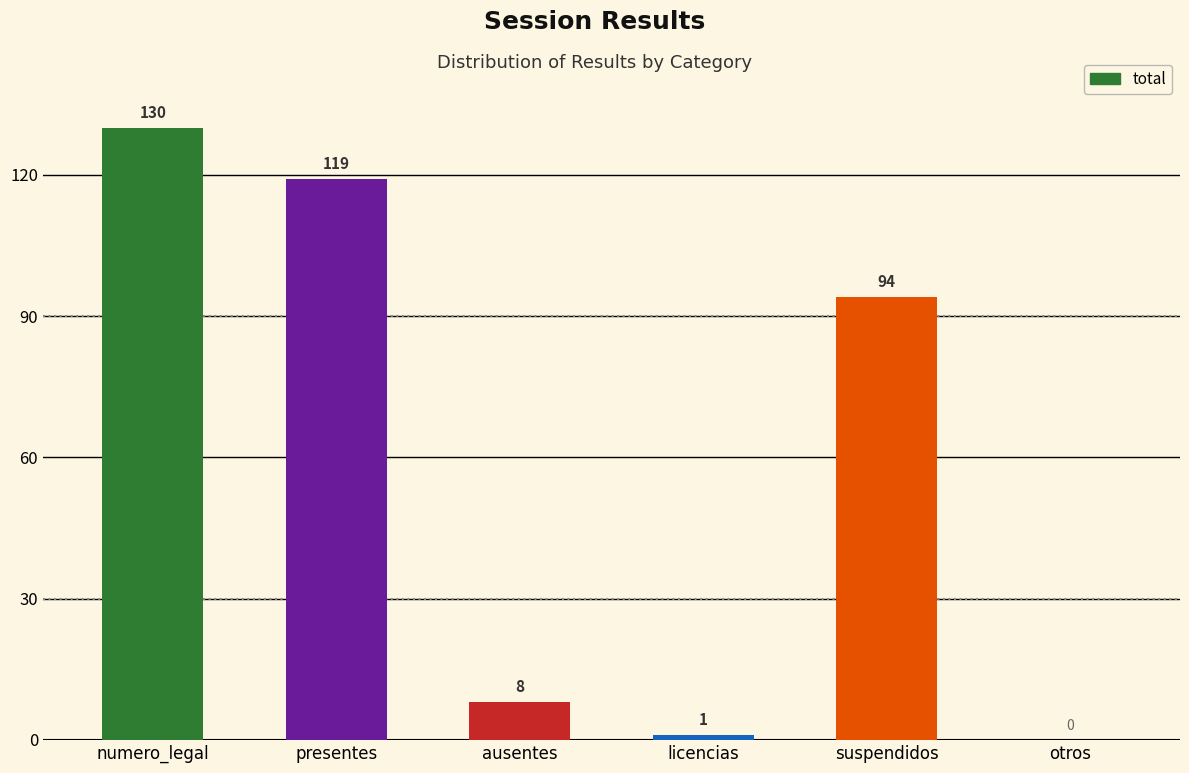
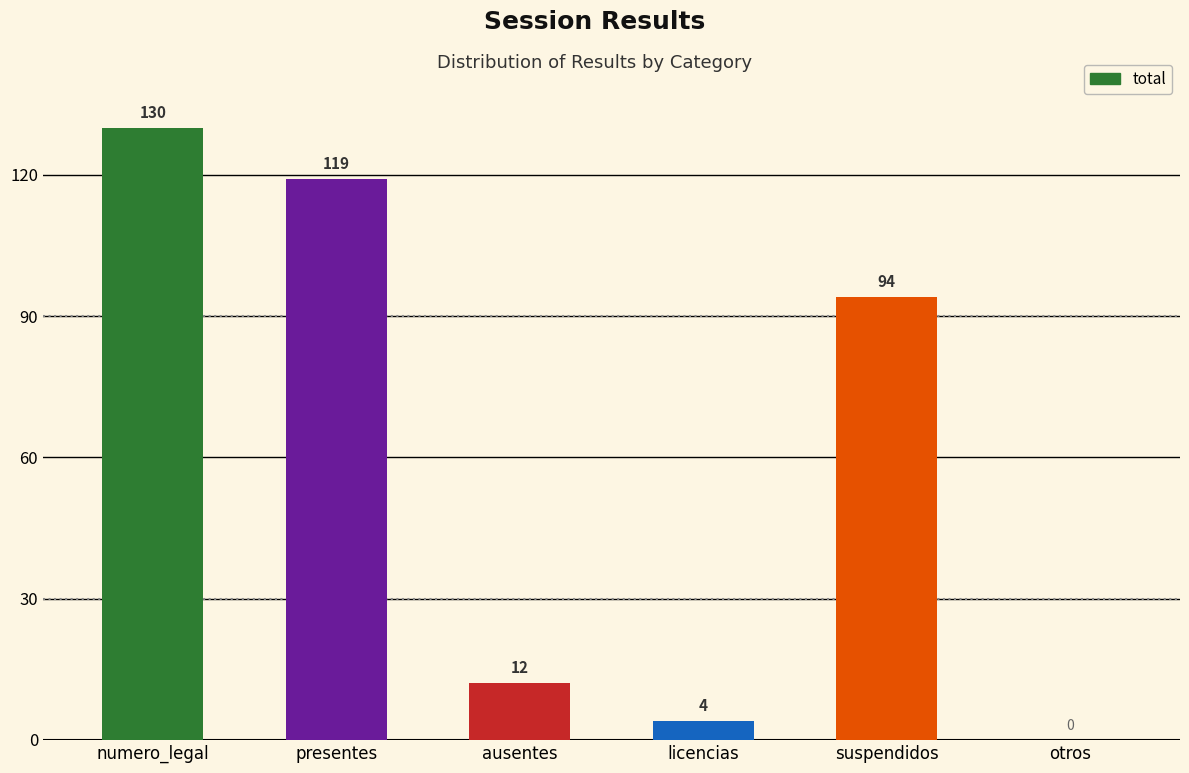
ausentes: 8 -> 12
licencias: 1 -> 4
